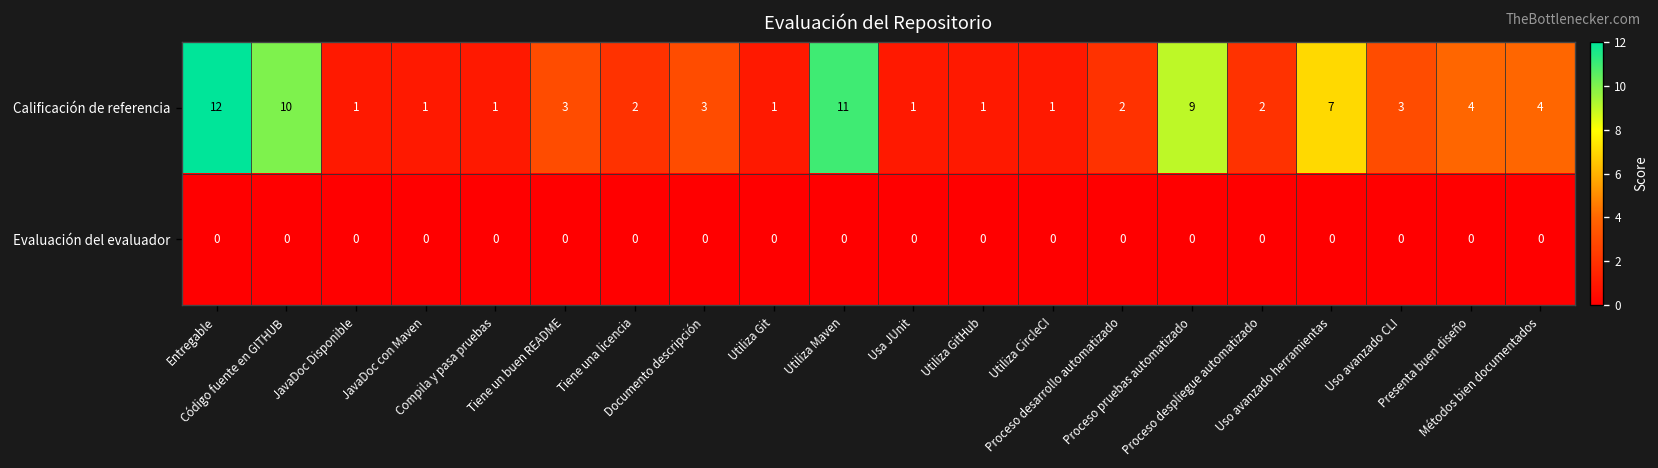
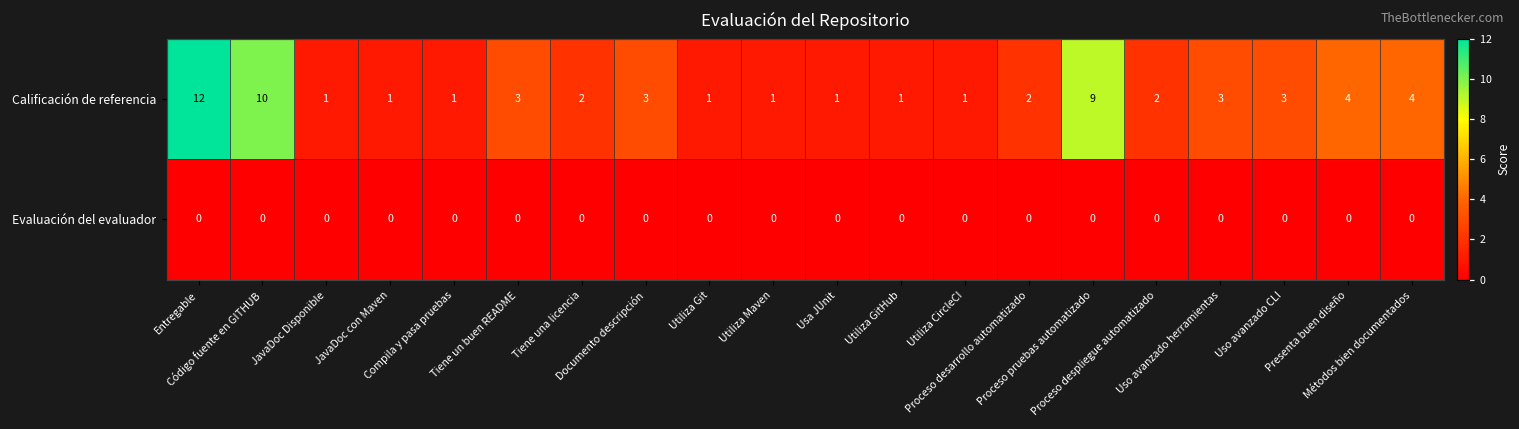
Calificación de referencia, Utiliza Maven: 11 -> 1
Calificación de referencia, Uso avanzado herramientas: 7 -> 3
